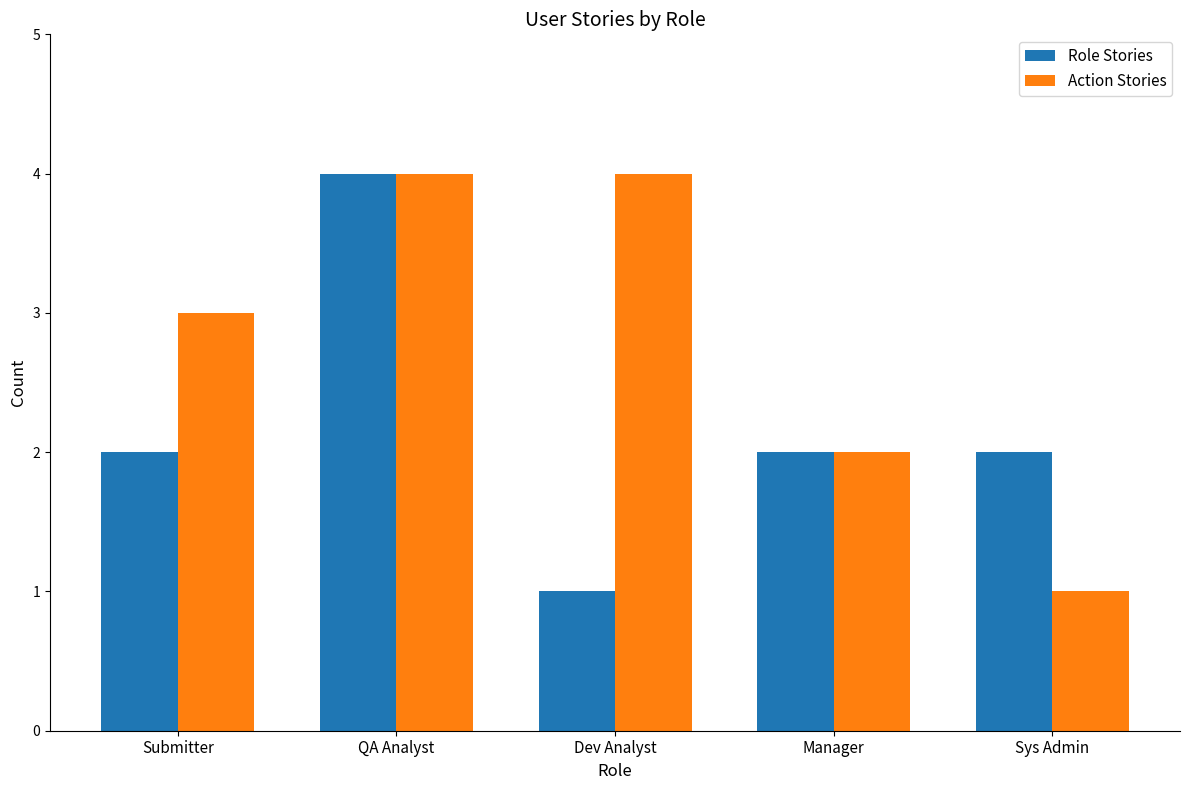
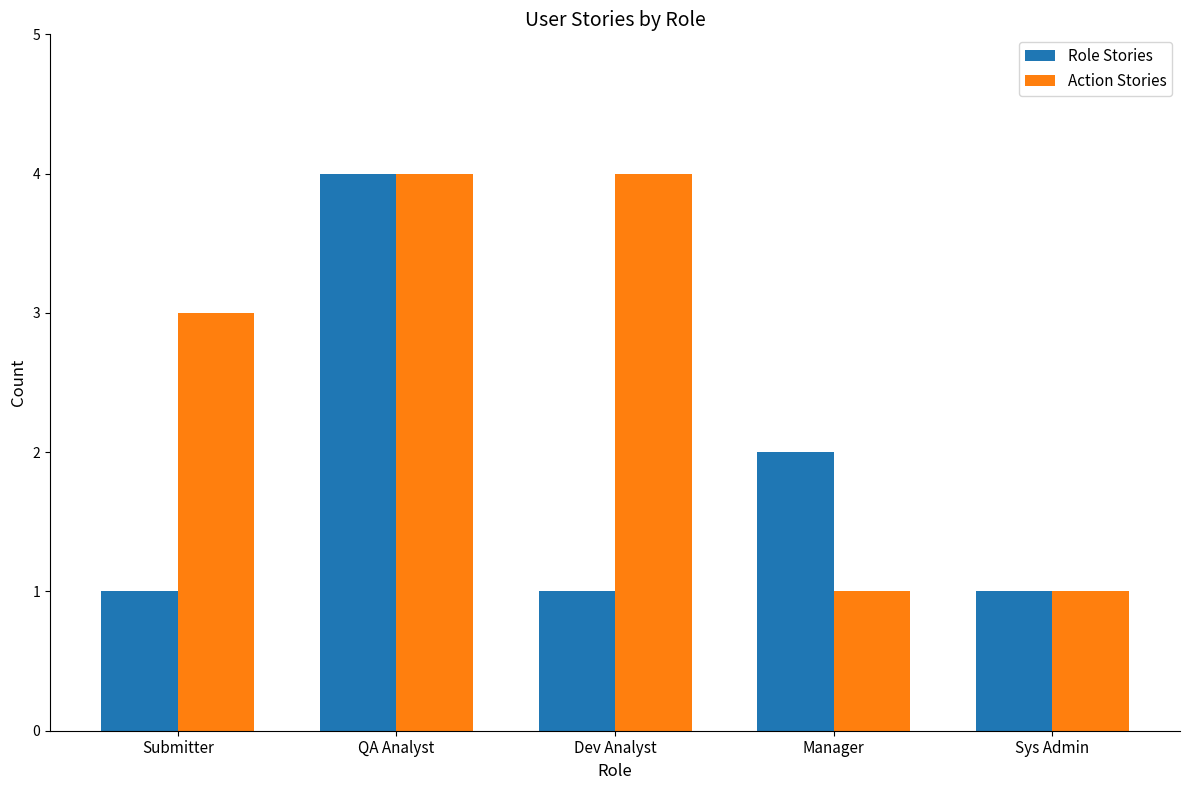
Role Stories, Submitter: 2 -> 1
Action Stories, Manager: 2 -> 1
Role Stories, Sys Admin: 2 -> 1
